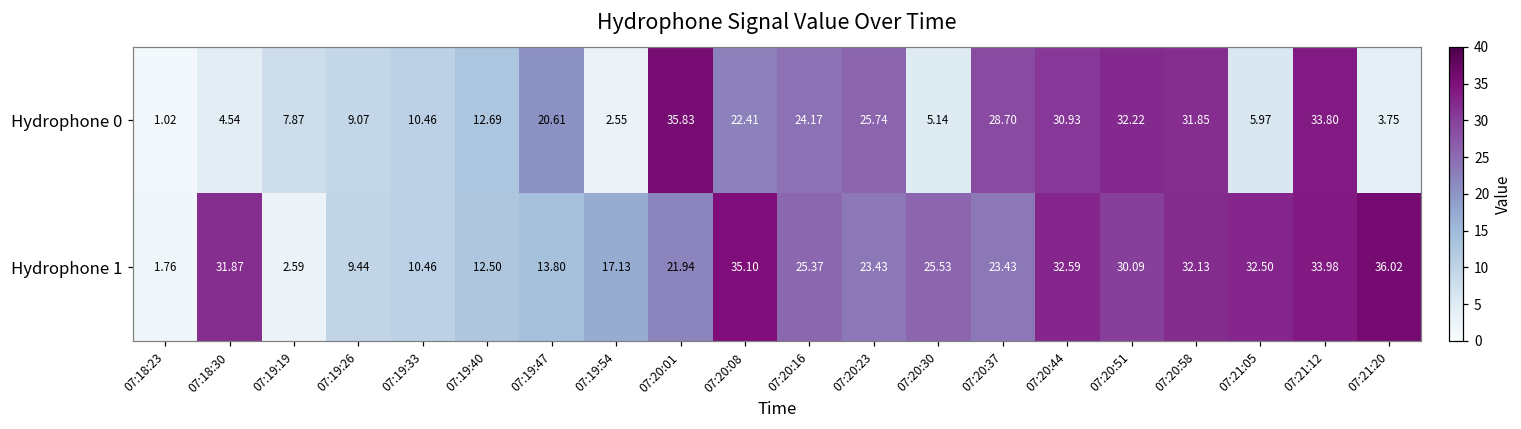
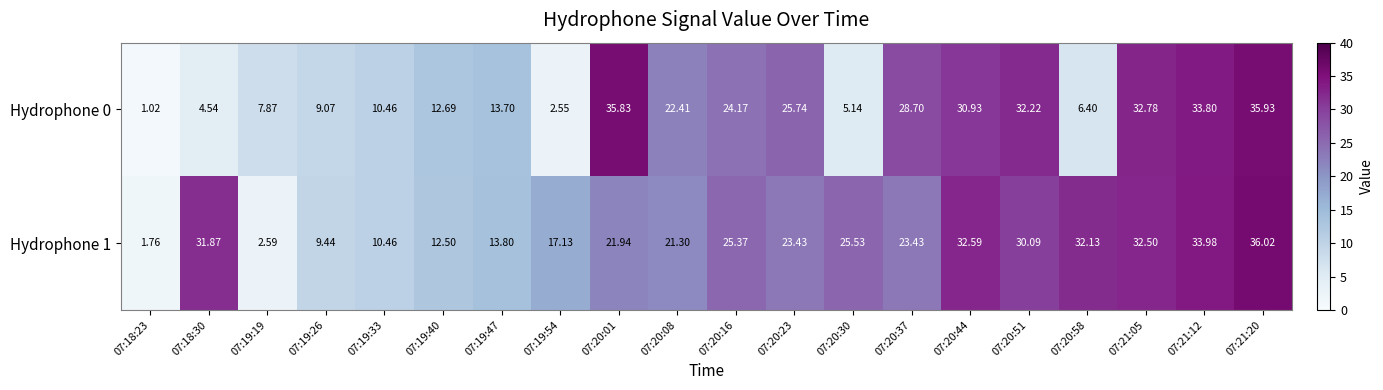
Hydrophone 0, 07:19:47: 20.61 -> 13.70
Hydrophone 0, 07:20:58: 31.85 -> 6.40
Hydrophone 0, 07:21:05: 5.97 -> 32.78
Hydrophone 0, 07:21:20: 3.75 -> 35.93
Hydrophone 1, 07:20:08: 35.10 -> 21.30
